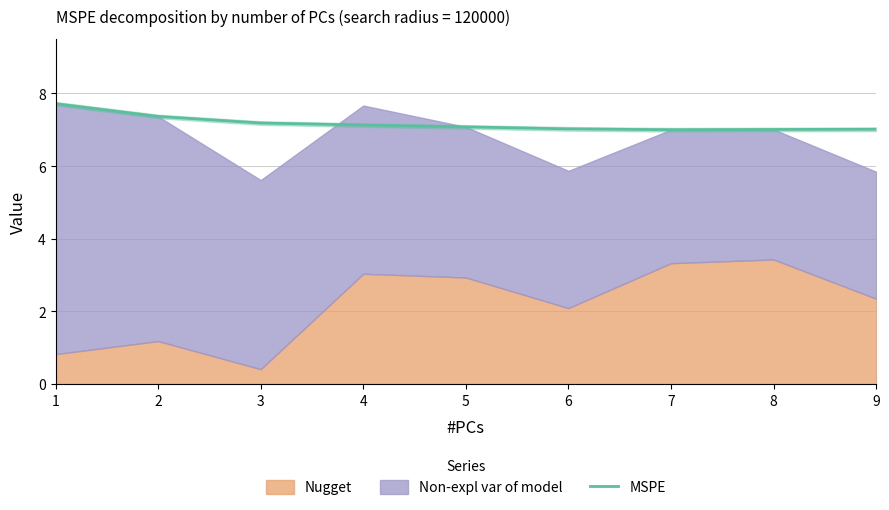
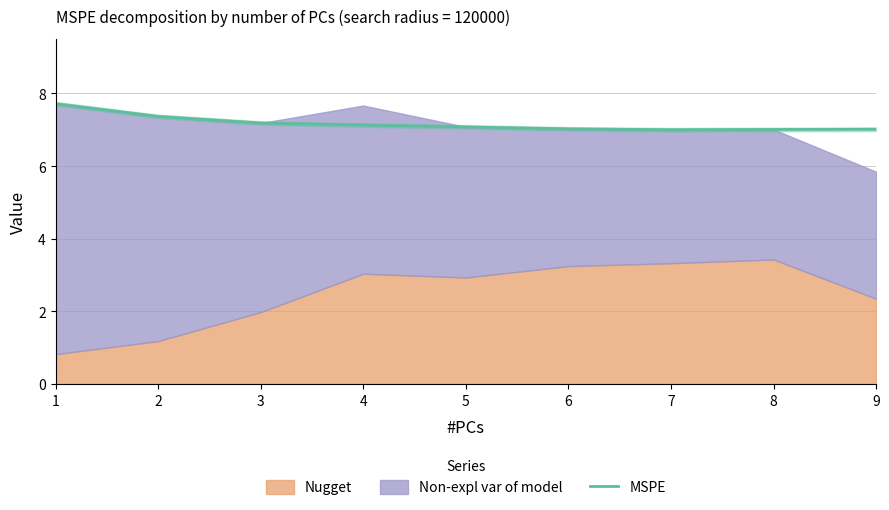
Nugget, 3: 0.4 -> 2.0
Nugget, 6: 2.1 -> 3.2
